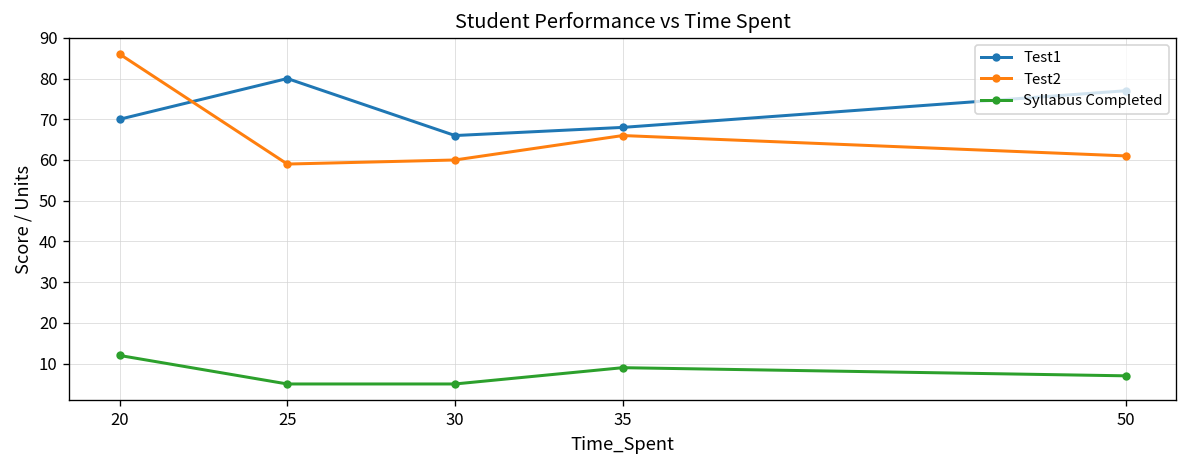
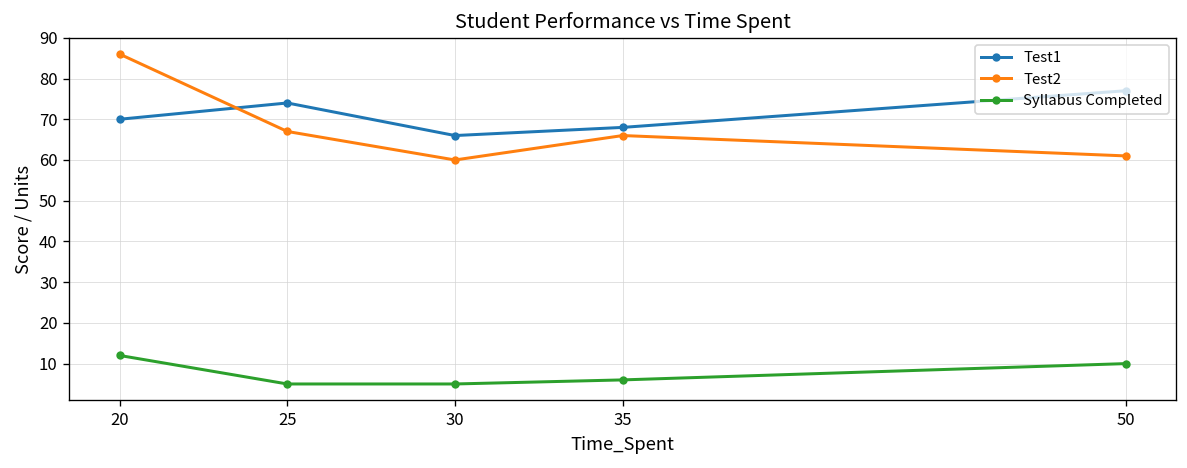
Test1, 25: 80 -> 74
Test2, 25: 59 -> 67
Syllabus Completed, 35: 9 -> 6
Syllabus Completed, 50: 7 -> 10
